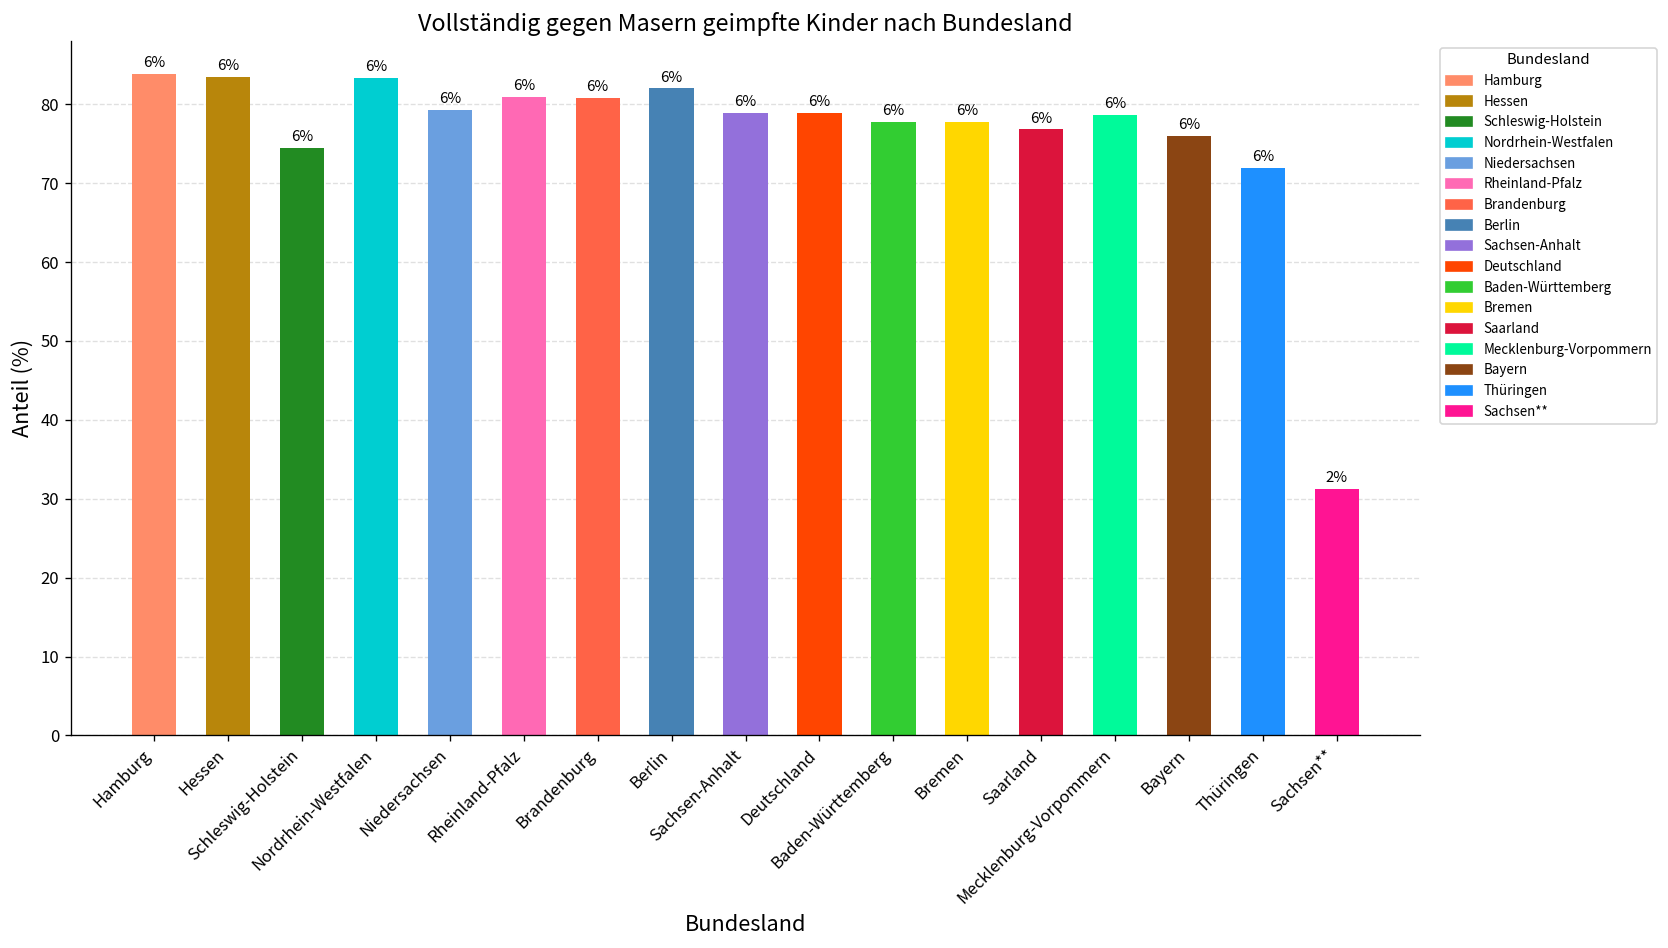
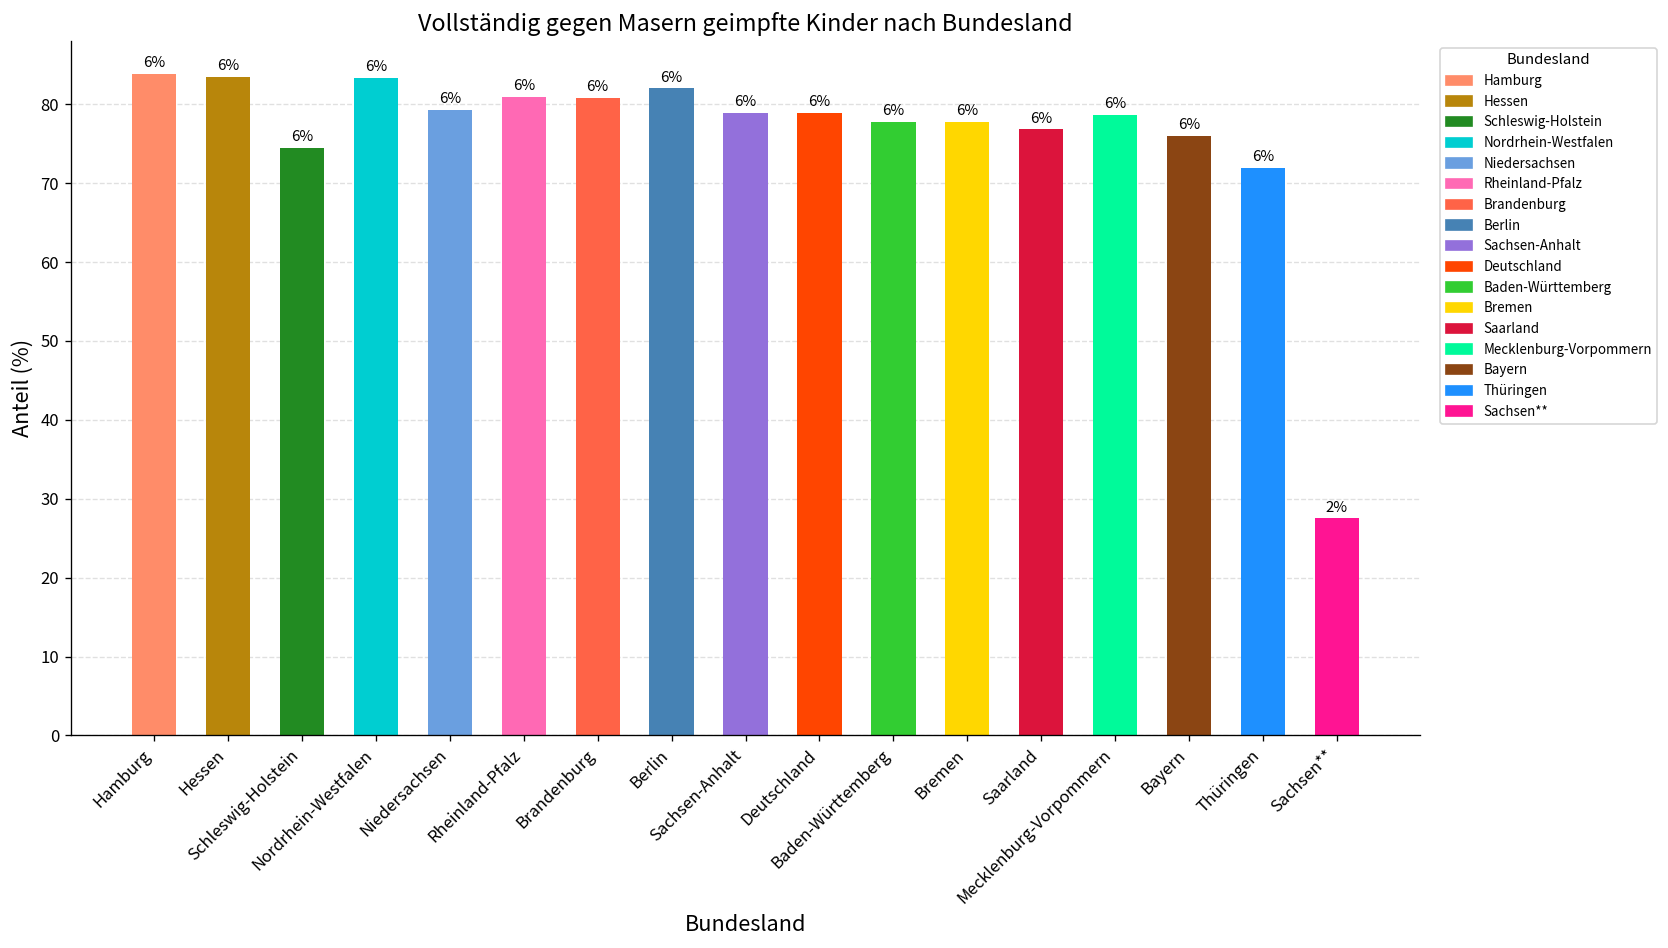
Sachsen**: 31 -> 28
